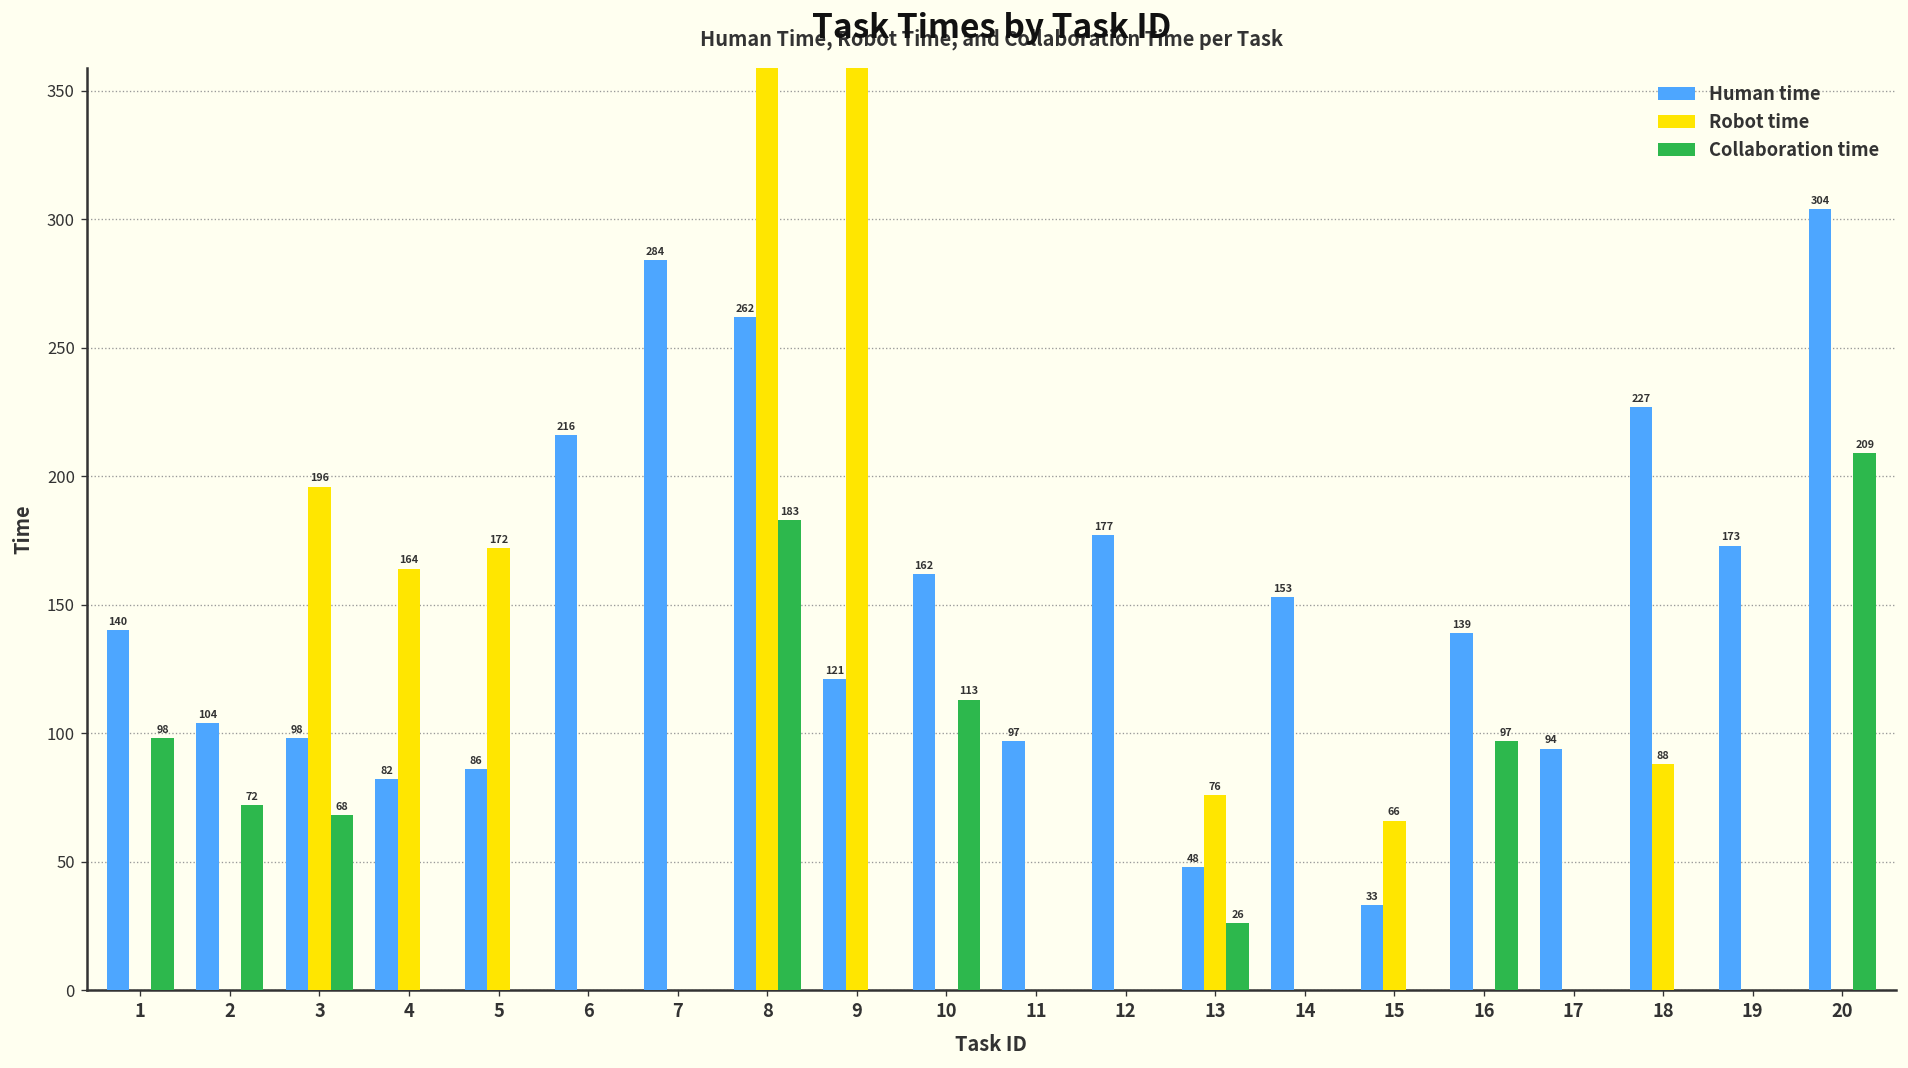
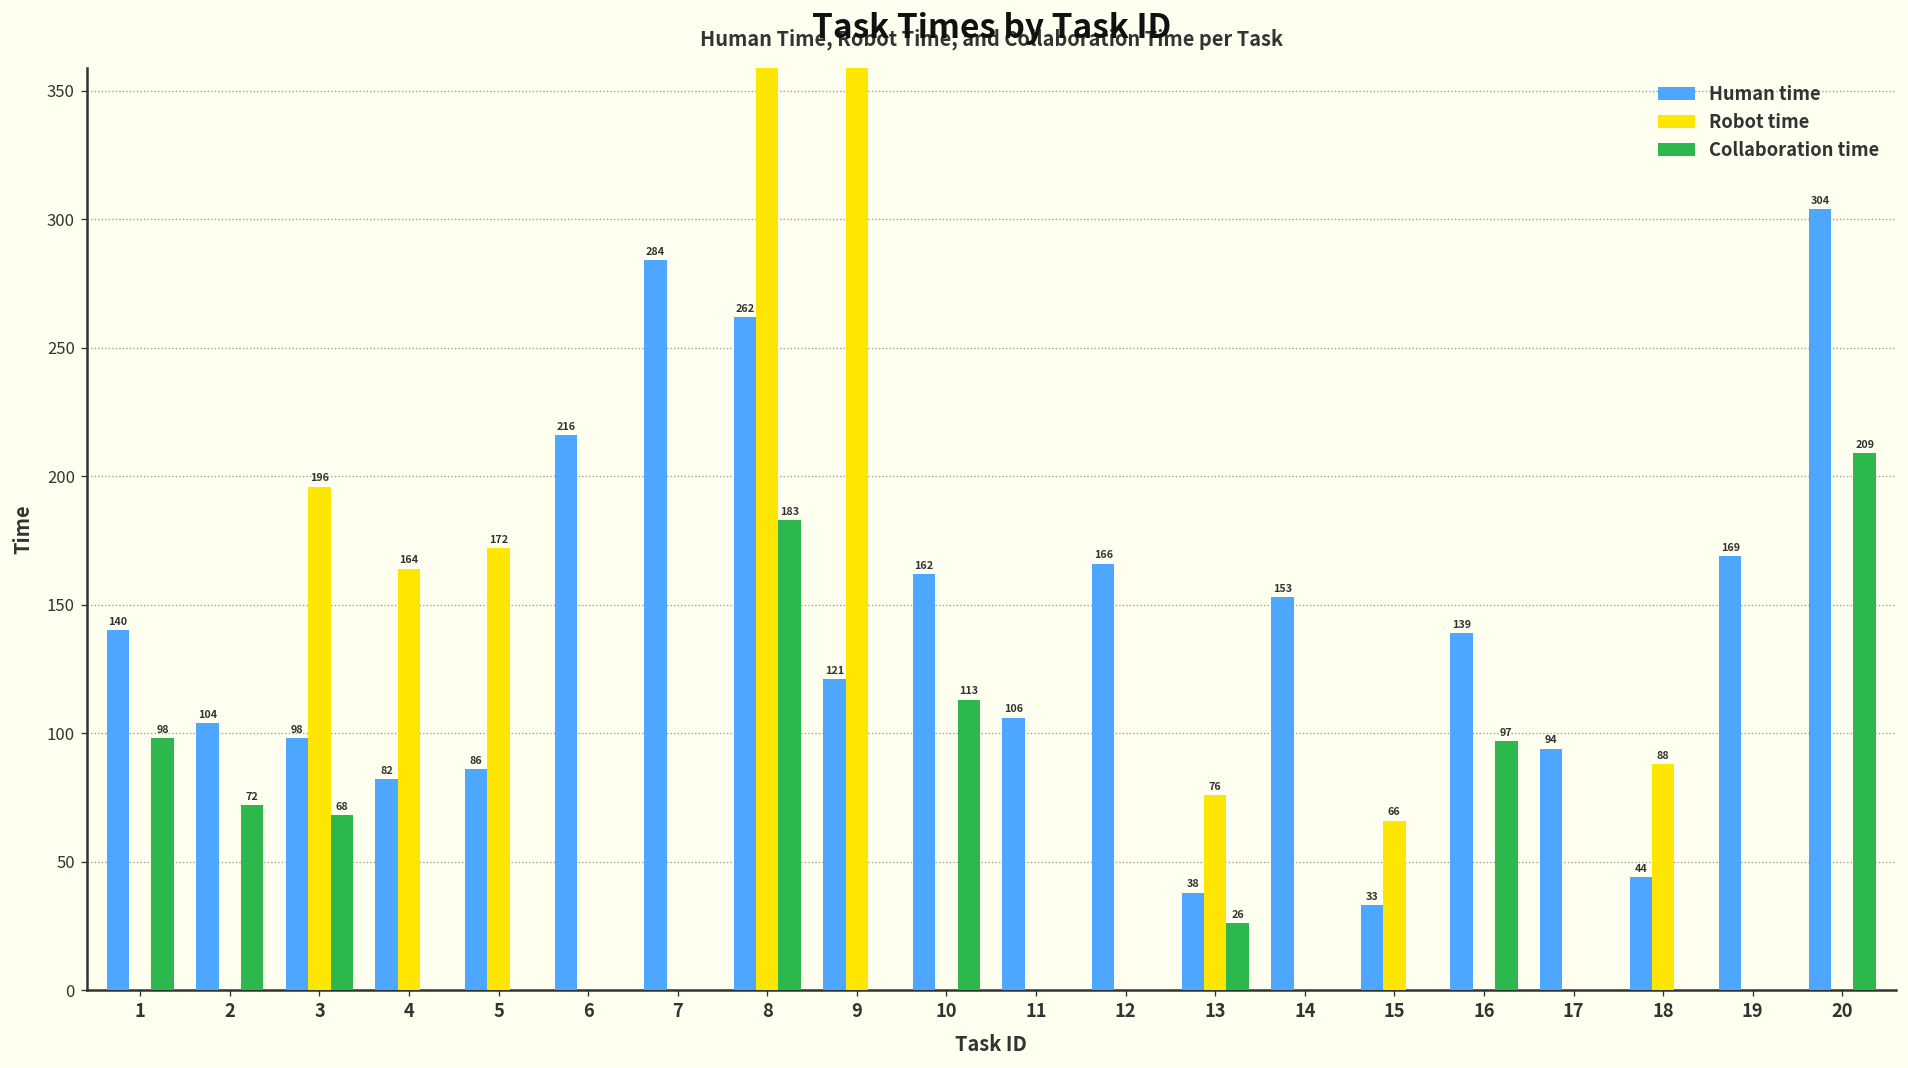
Human time, 11: 97 -> 106
Human time, 12: 177 -> 166
Human time, 13: 48 -> 38
Human time, 18: 227 -> 44
Human time, 19: 173 -> 169
